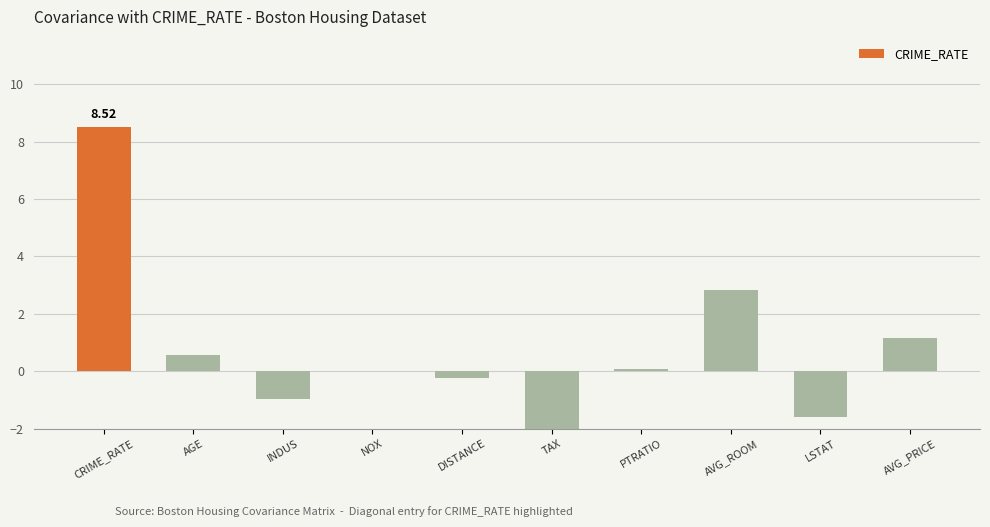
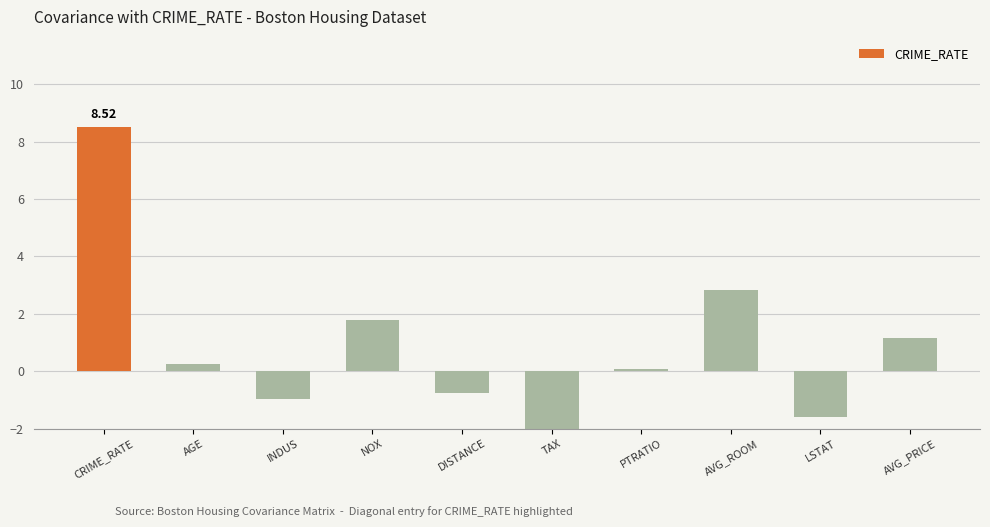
AGE: 0.6 -> 0.3
NOX: 0.0 -> 1.8
DISTANCE: -0.2 -> -0.8
